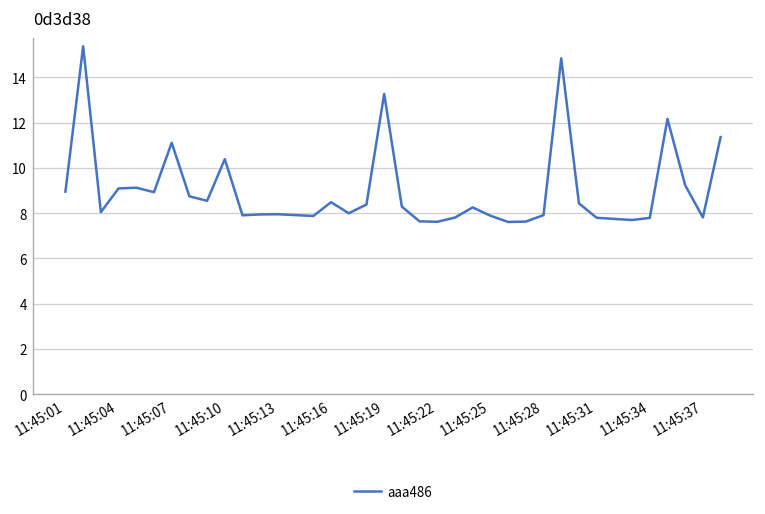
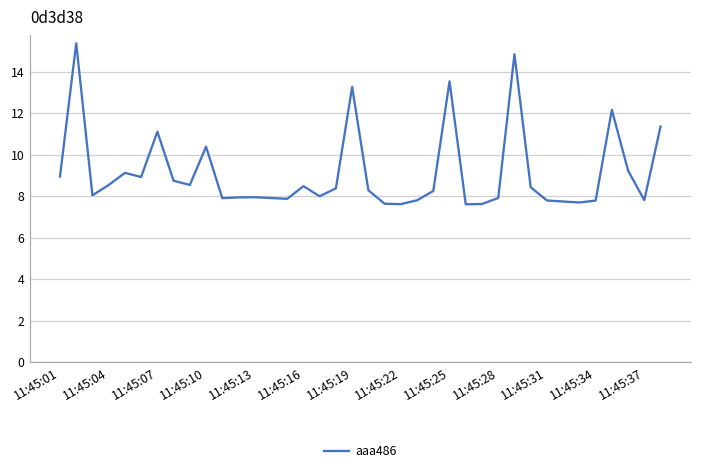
11:45:04: 9.1 -> 8.5
11:45:25: 7.9 -> 13.5
